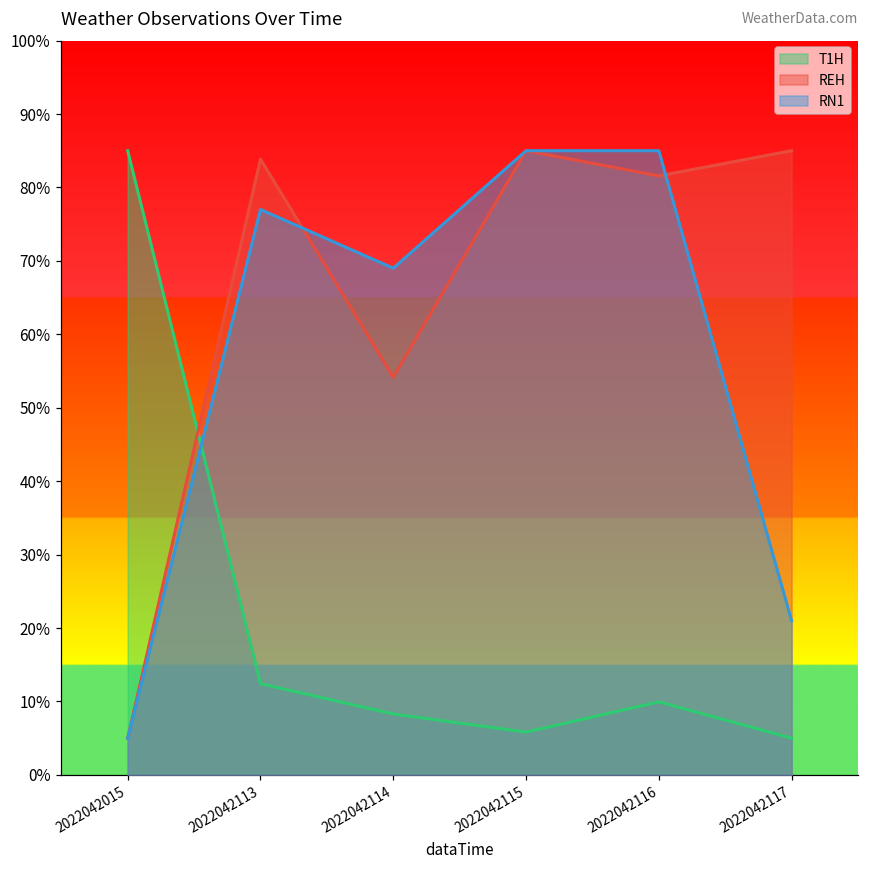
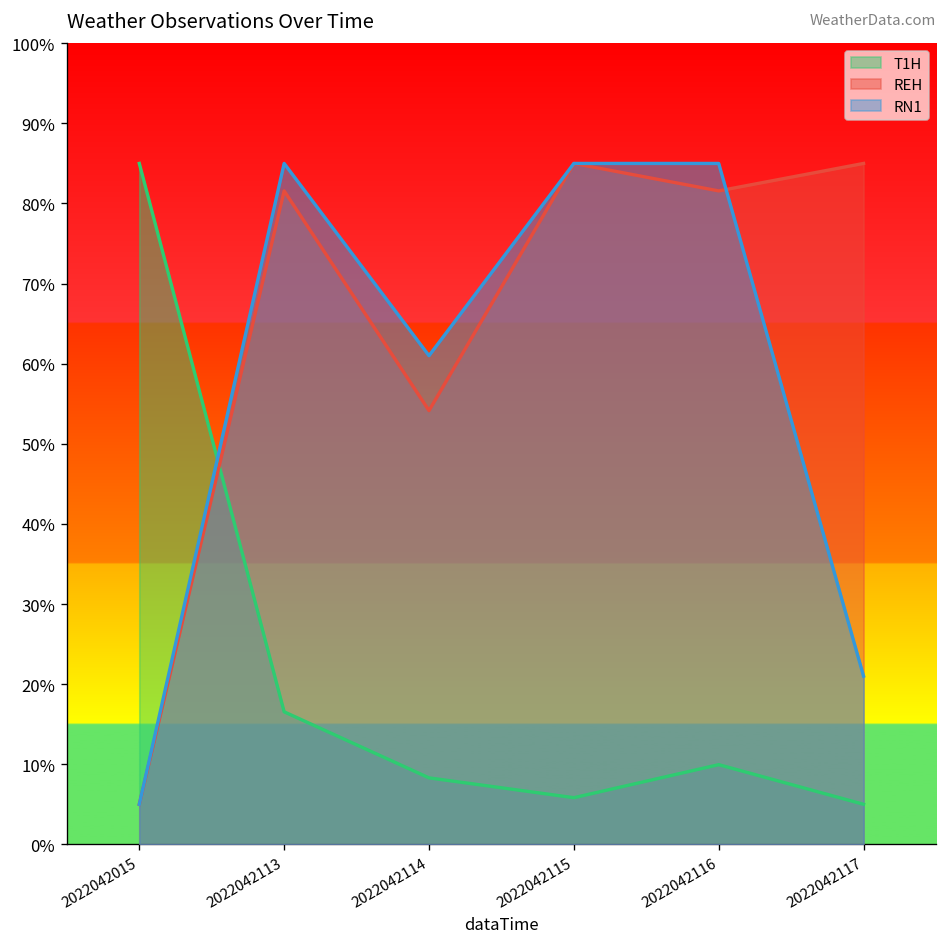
T1H, 2022042113: 12% -> 17%
REH, 2022042113: 84% -> 82%
RN1, 2022042113: 77% -> 85%
RN1, 2022042114: 69% -> 61%
